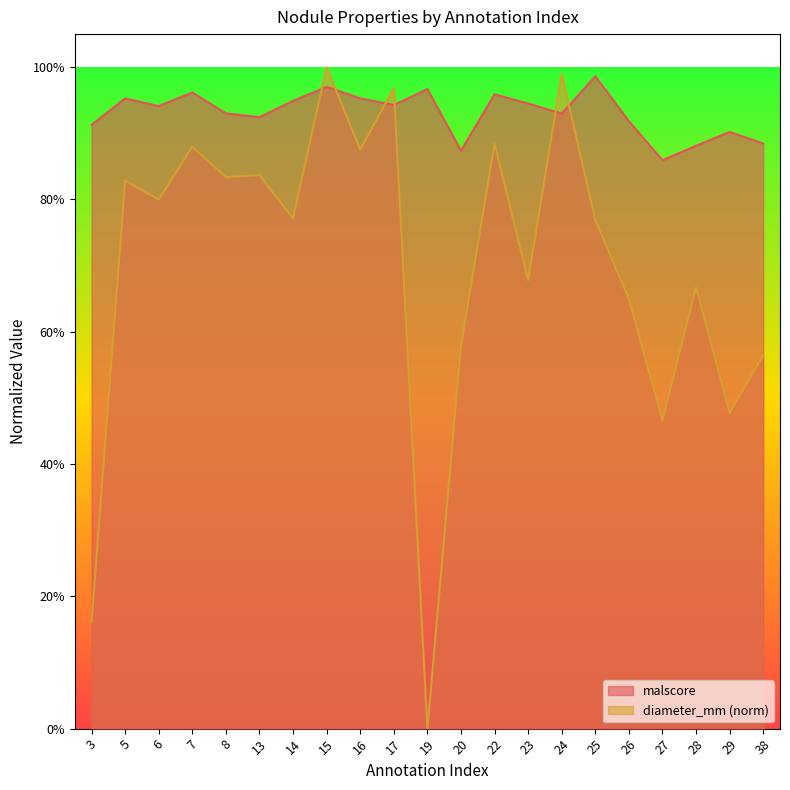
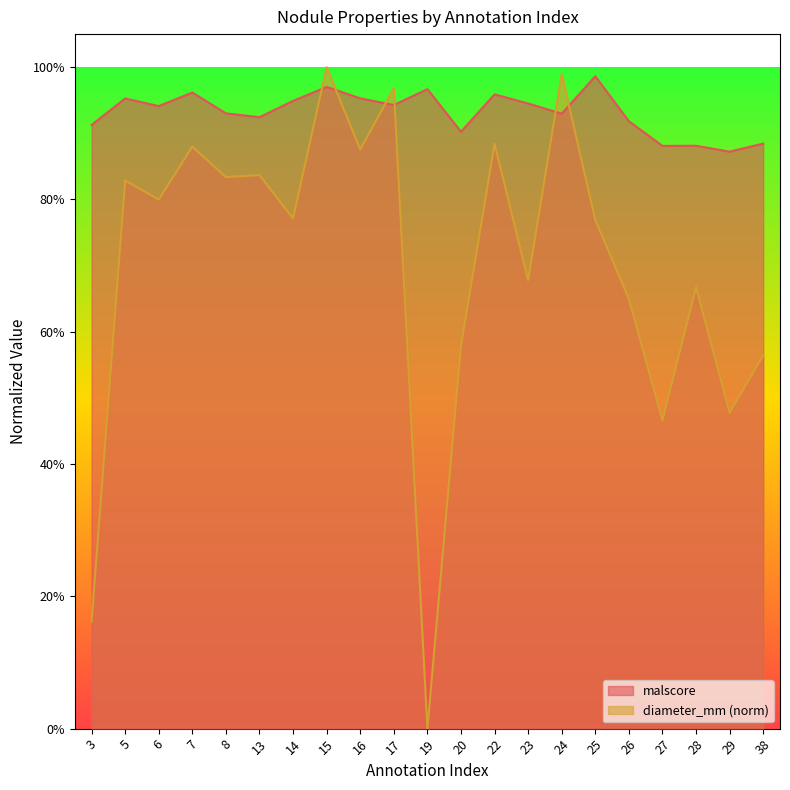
malscore, 20: 87% -> 90%
malscore, 27: 86% -> 88%
malscore, 29: 90% -> 87%
